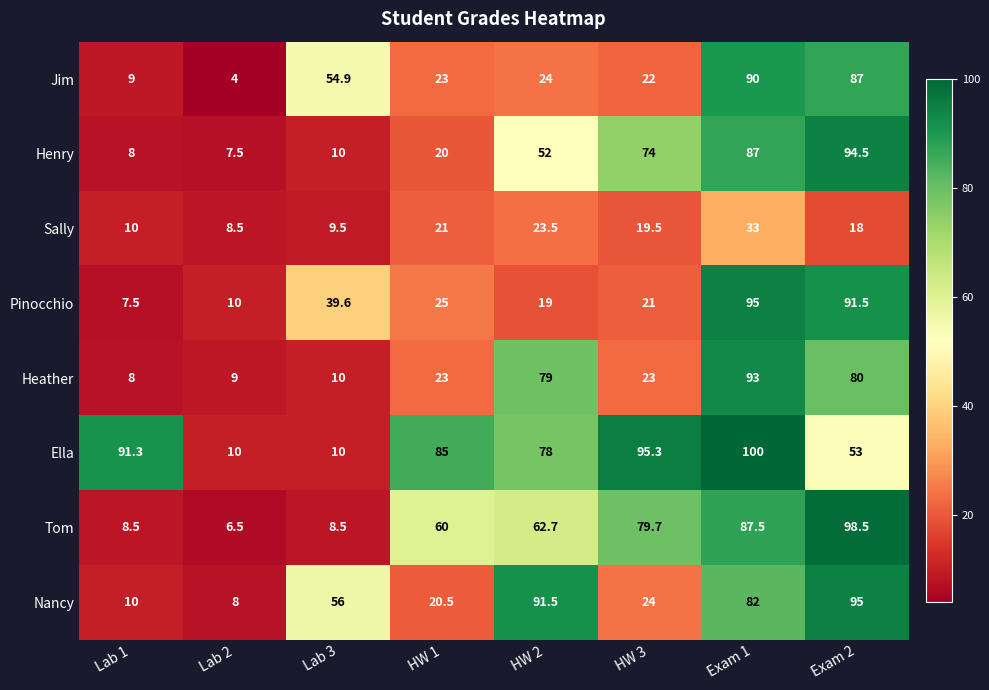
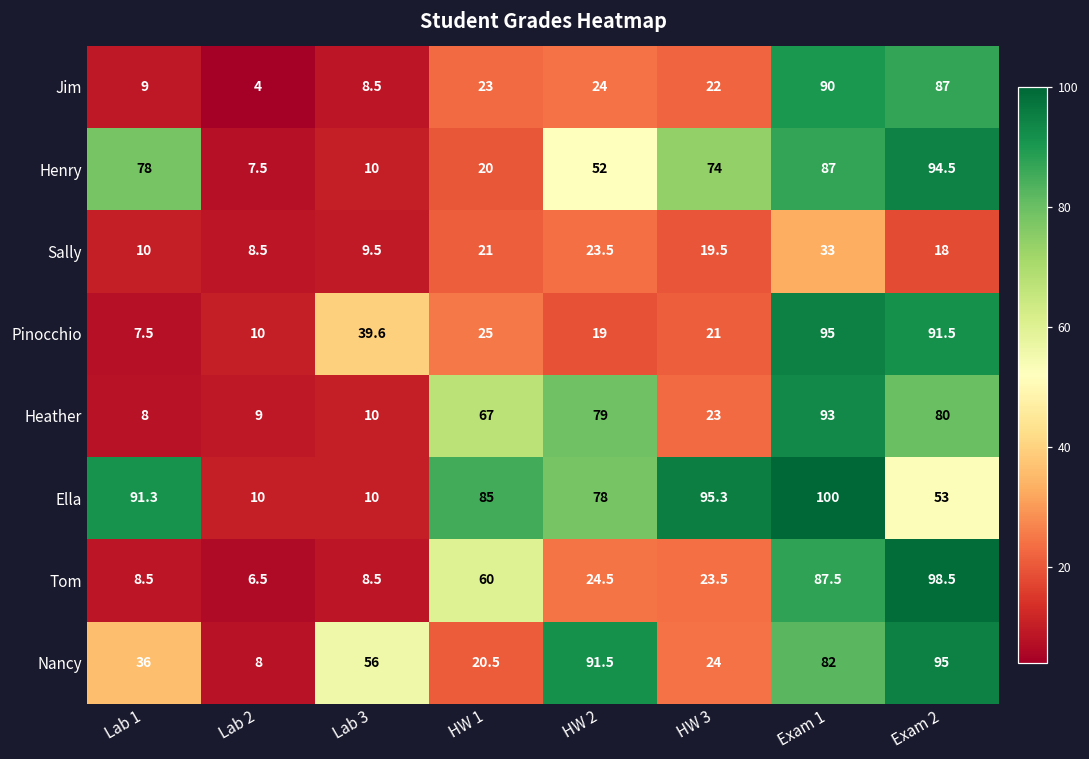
Jim, Lab 3: 54.9 -> 8.5
Henry, Lab 1: 8 -> 78
Heather, HW 1: 23 -> 67
Tom, HW 2: 62.7 -> 24.5
Tom, HW 3: 79.7 -> 23.5
Nancy, Lab 1: 10 -> 36
